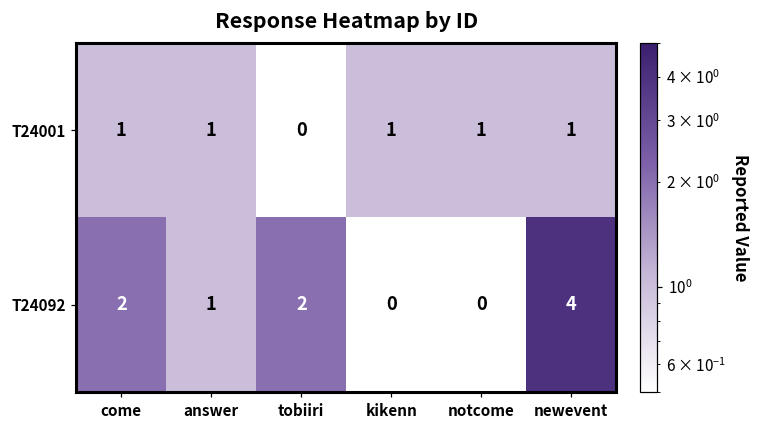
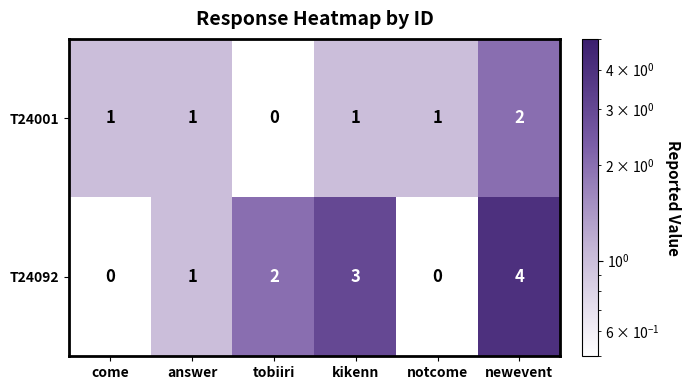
T24001, newevent: 1 -> 2
T24092, come: 2 -> 0
T24092, kikenn: 0 -> 3
